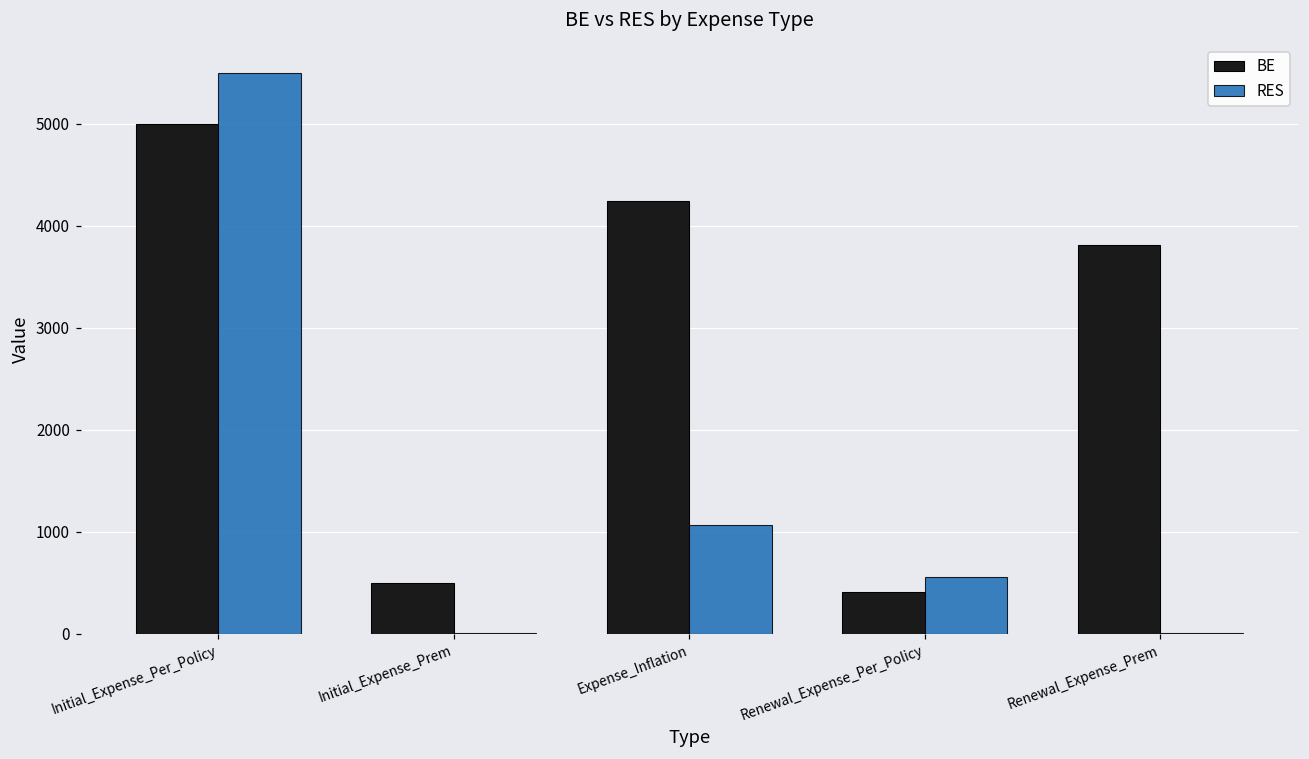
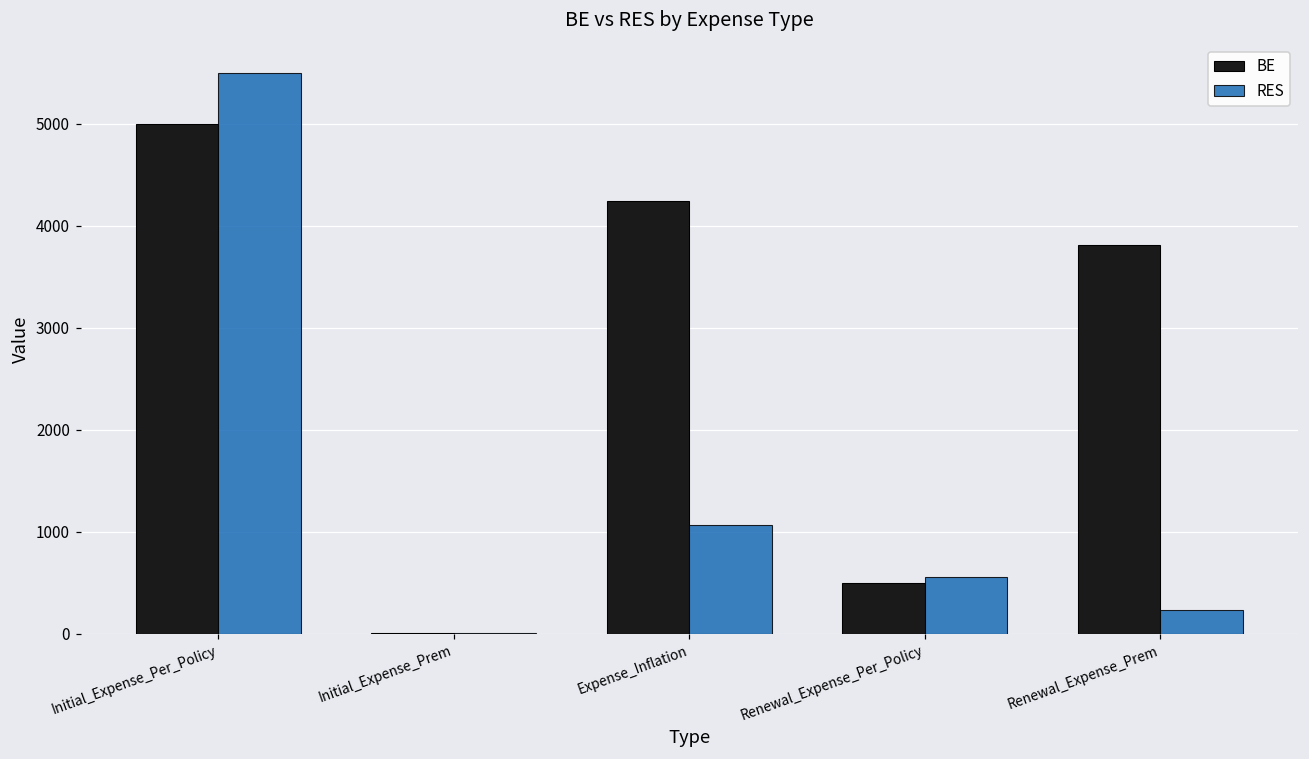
BE, Initial_Expense_Prem: 500 -> 0
BE, Renewal_Expense_Per_Policy: 400 -> 500
RES, Renewal_Expense_Prem: 0 -> 200
